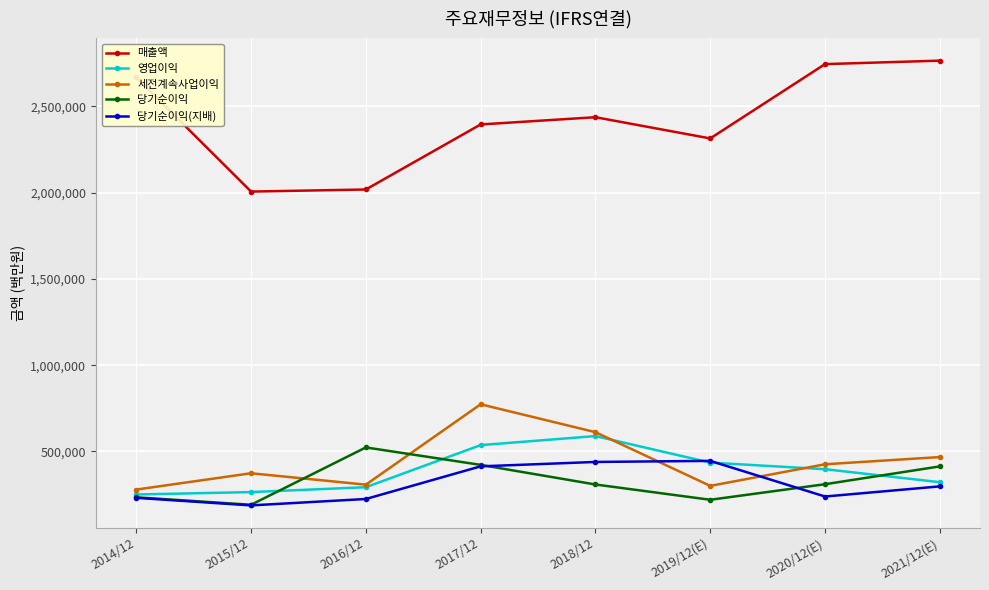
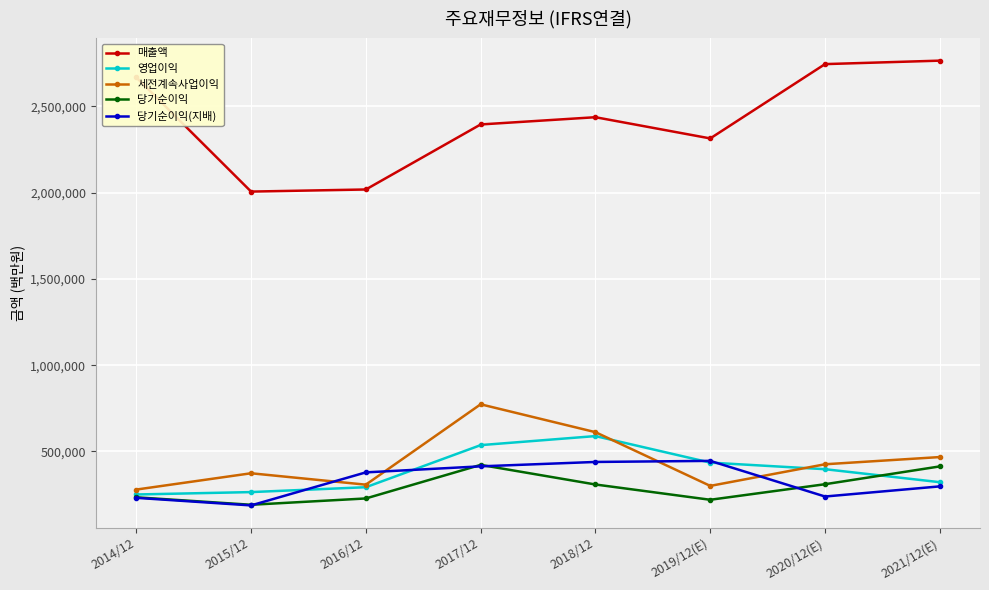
당기순이익, 2016/12: 520,000 -> 230,000
당기순이익(지배), 2016/12: 220,000 -> 380,000
